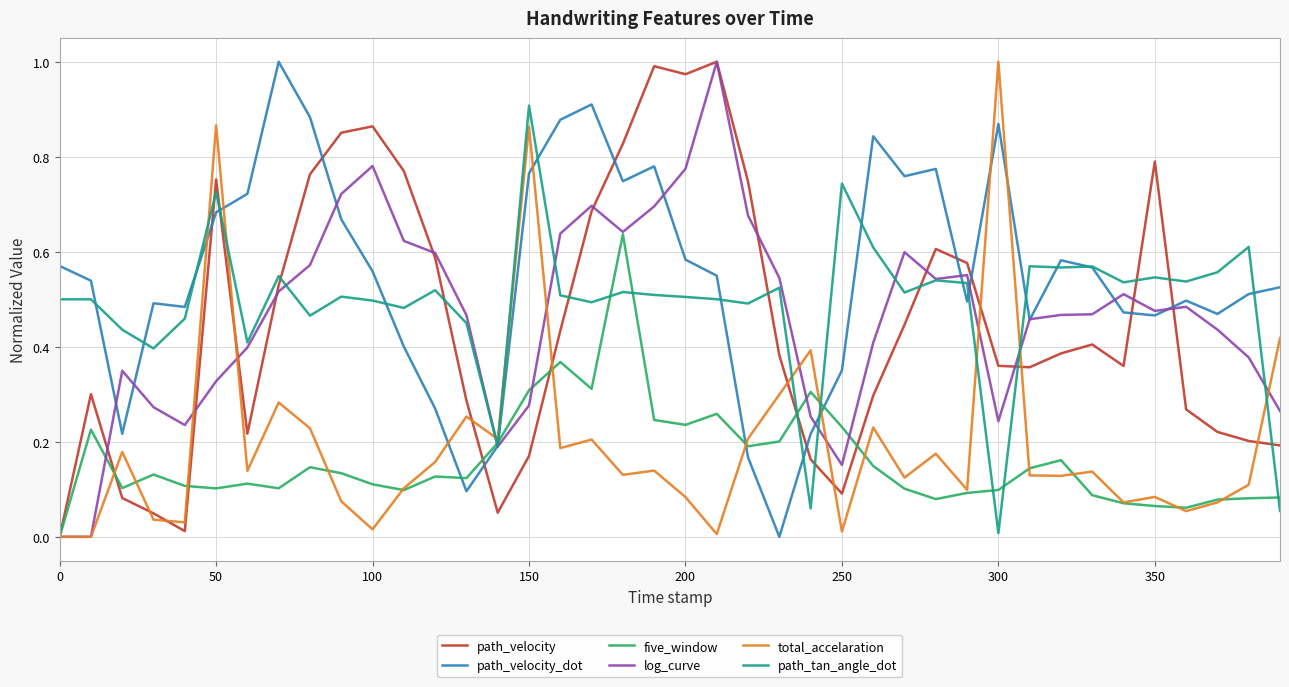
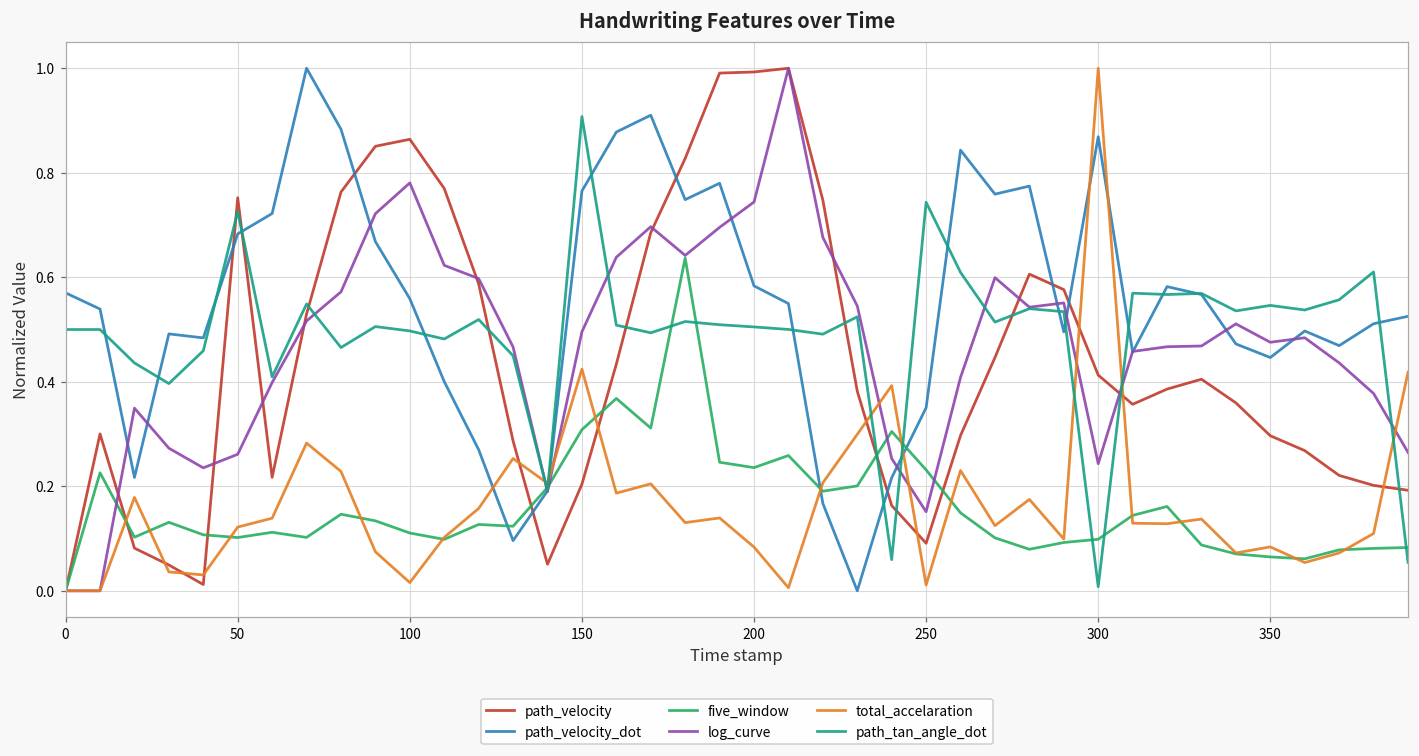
log_curve, 50: 0.33 -> 0.26
total_accelaration, 50: 0.87 -> 0.12
path_velocity, 150: 0.17 -> 0.20
log_curve, 150: 0.28 -> 0.50
total_accelaration, 150: 0.86 -> 0.42
path_velocity, 200: 0.97 -> 0.99
log_curve, 200: 0.77 -> 0.74
path_velocity, 300: 0.36 -> 0.41
path_velocity, 350: 0.79 -> 0.30
path_velocity_dot, 350: 0.47 -> 0.45
